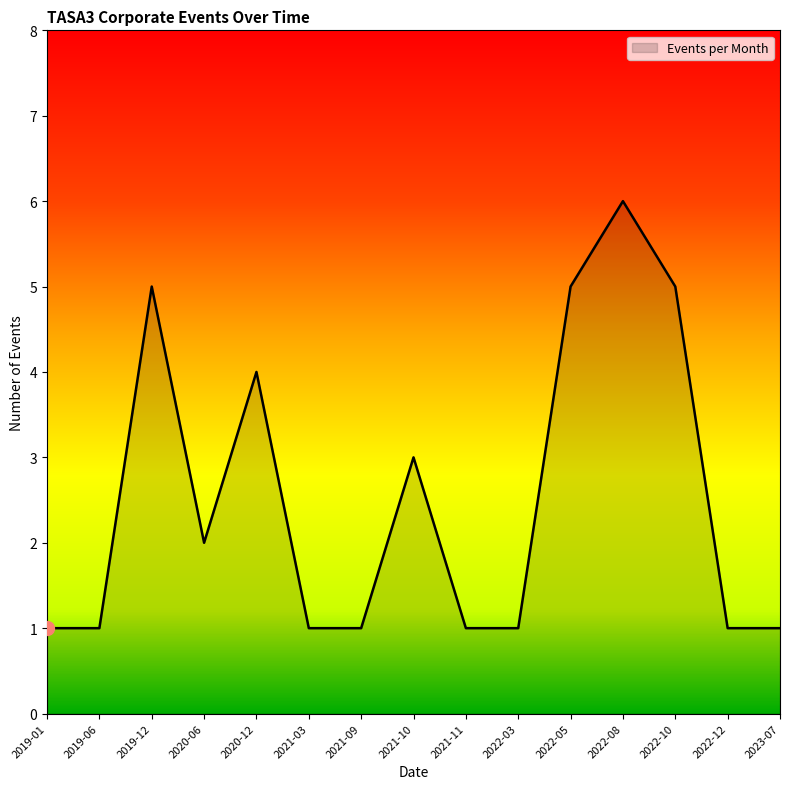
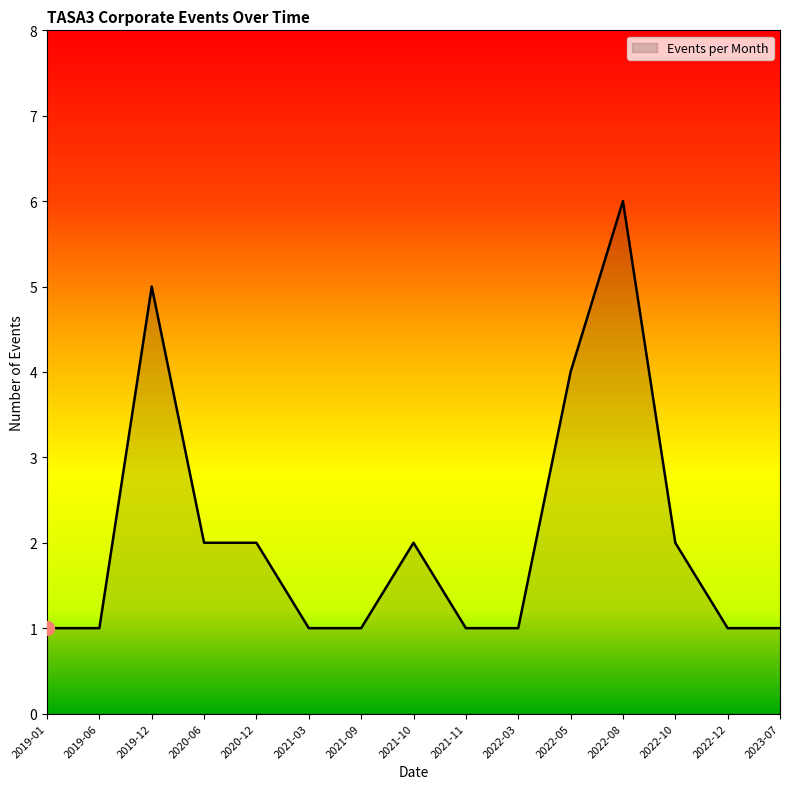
Events per Month, 2020-12: 4 -> 2
Events per Month, 2021-10: 3 -> 2
Events per Month, 2022-05: 5 -> 4
Events per Month, 2022-10: 5 -> 2
